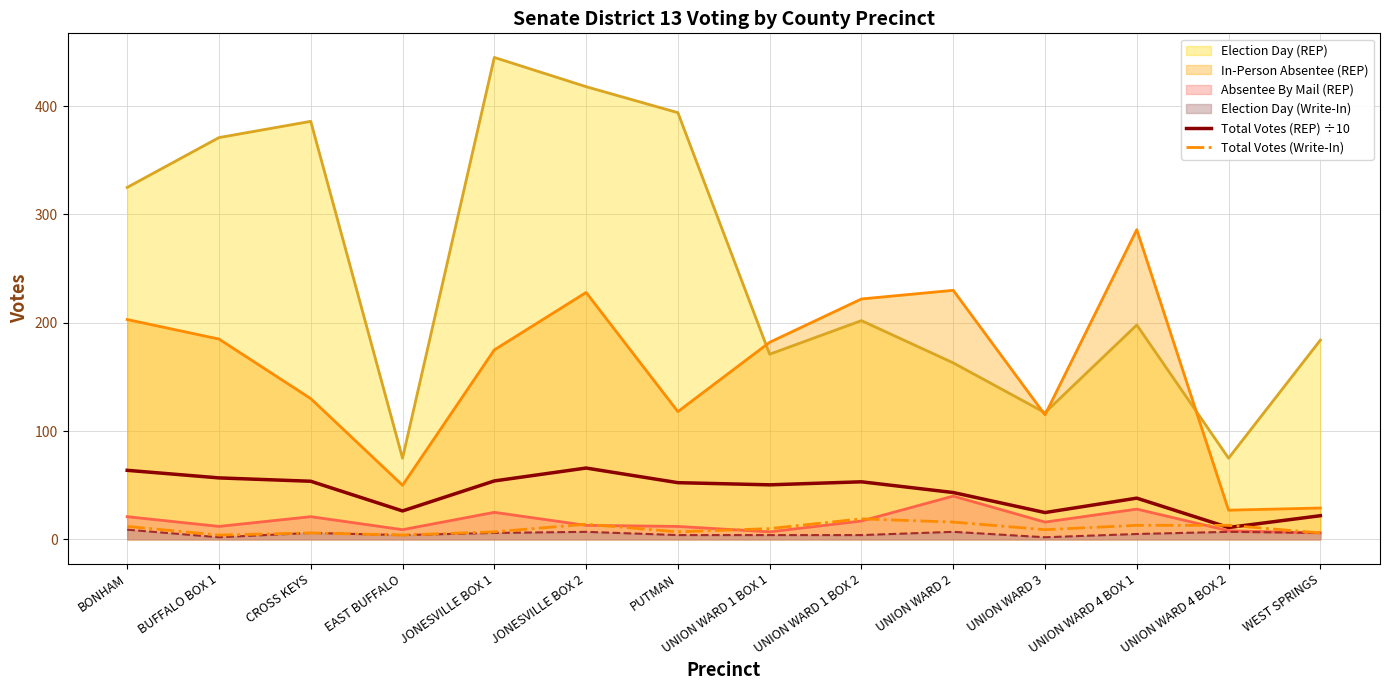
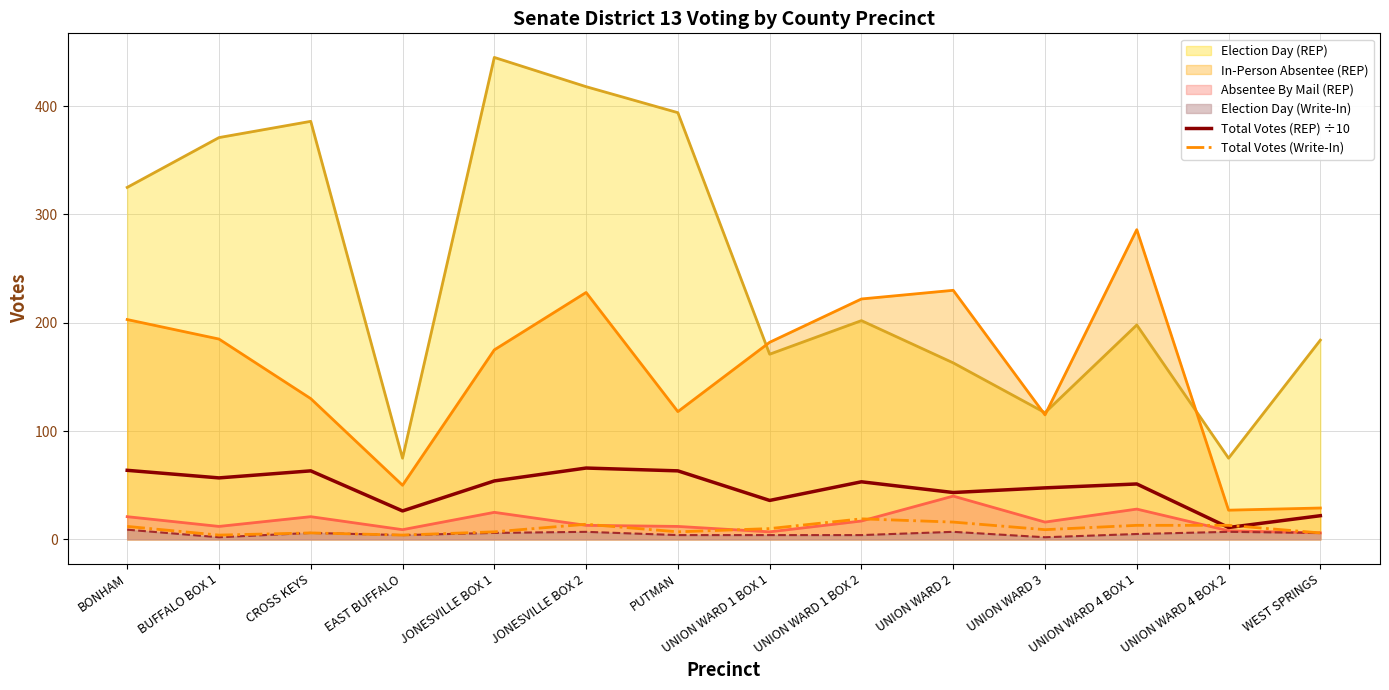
Total Votes (REP) ÷10, CROSS KEYS: 54 -> 63
Total Votes (REP) ÷10, PUTMAN: 52 -> 63
Total Votes (REP) ÷10, UNION WARD 1 BOX 1: 50 -> 36
Total Votes (REP) ÷10, UNION WARD 3: 25 -> 48
Total Votes (REP) ÷10, UNION WARD 4 BOX 1: 38 -> 51
